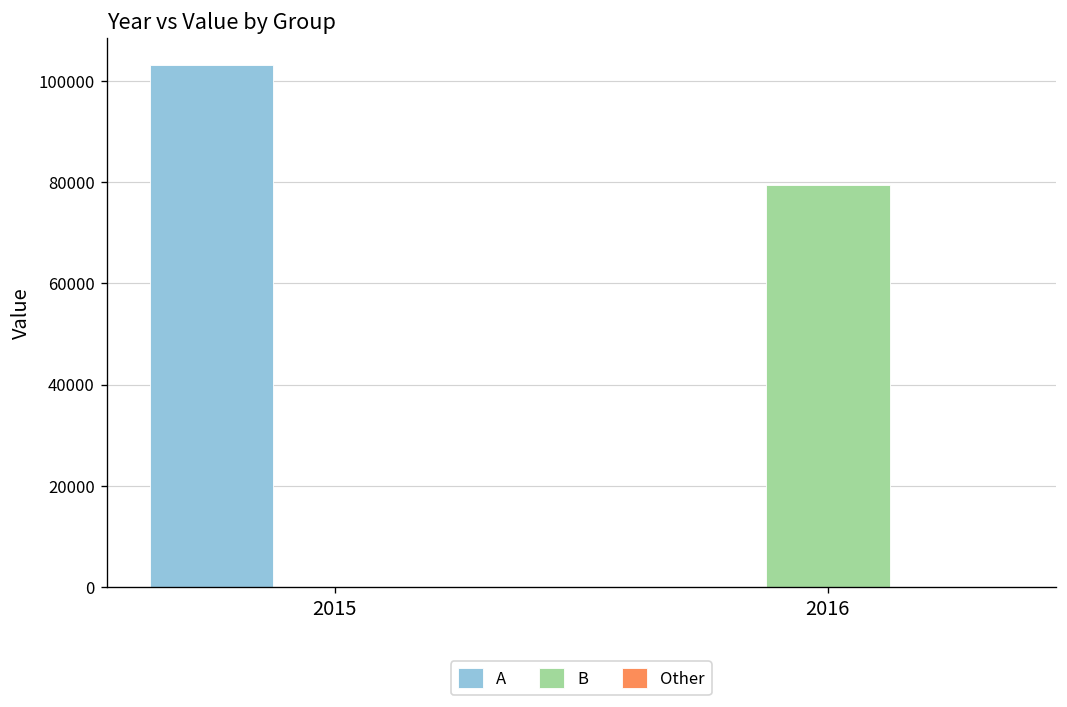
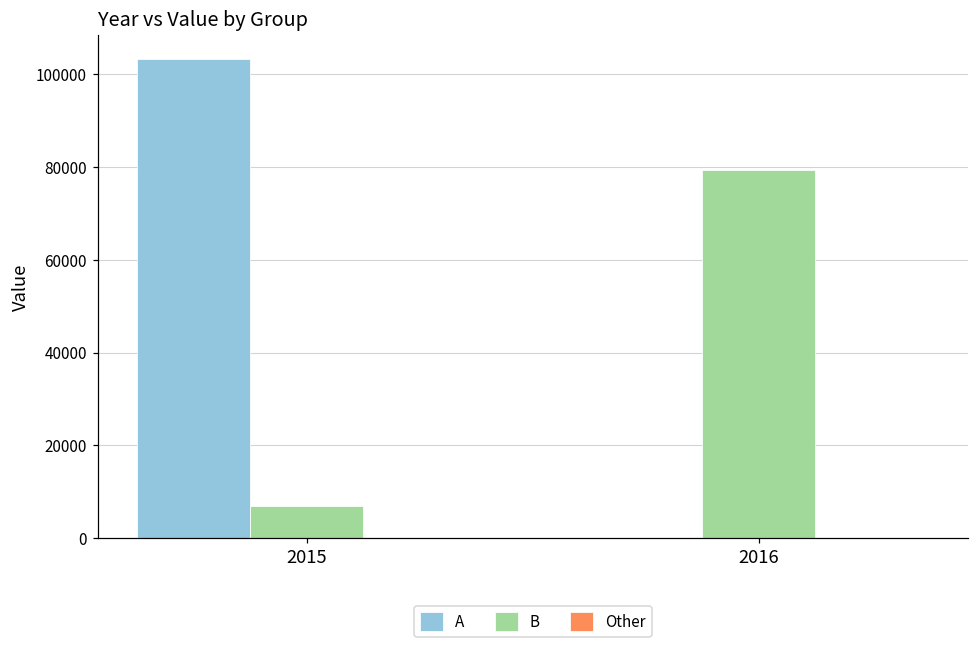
B, 2015: 0 -> 7000
